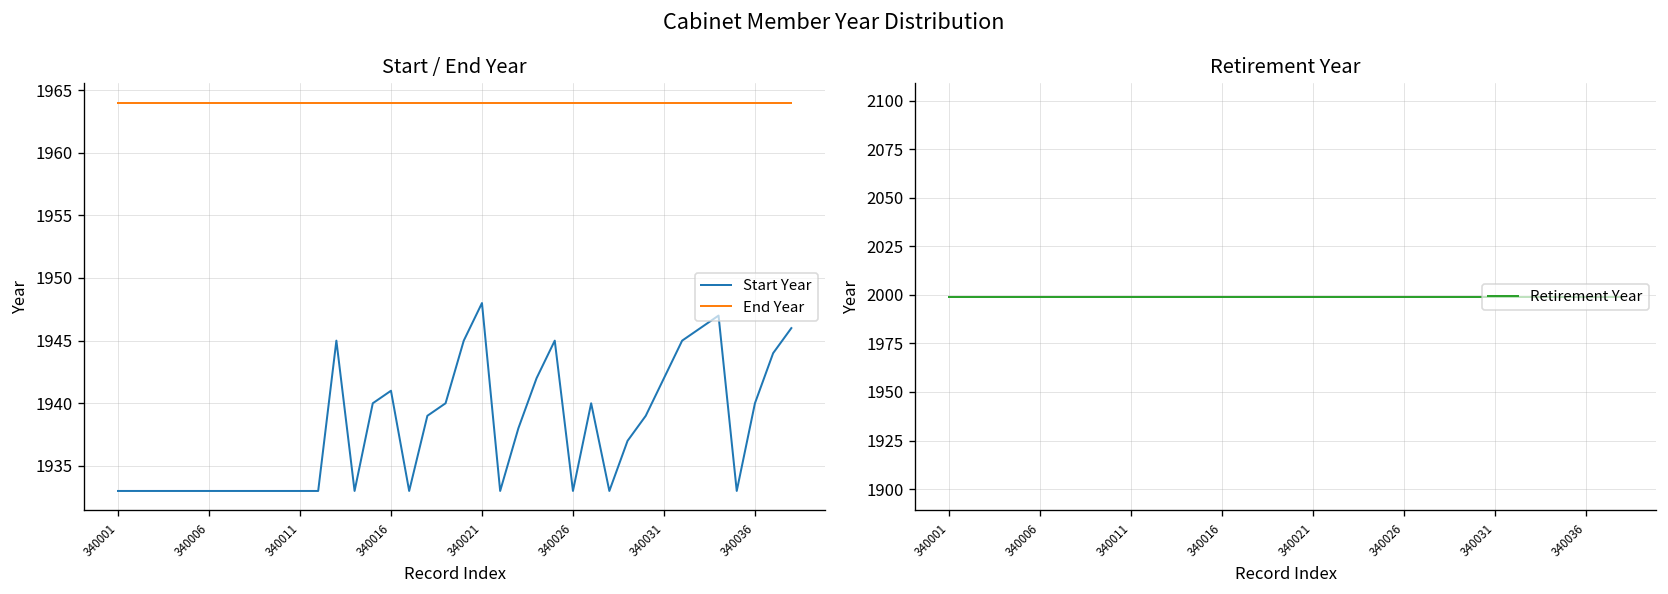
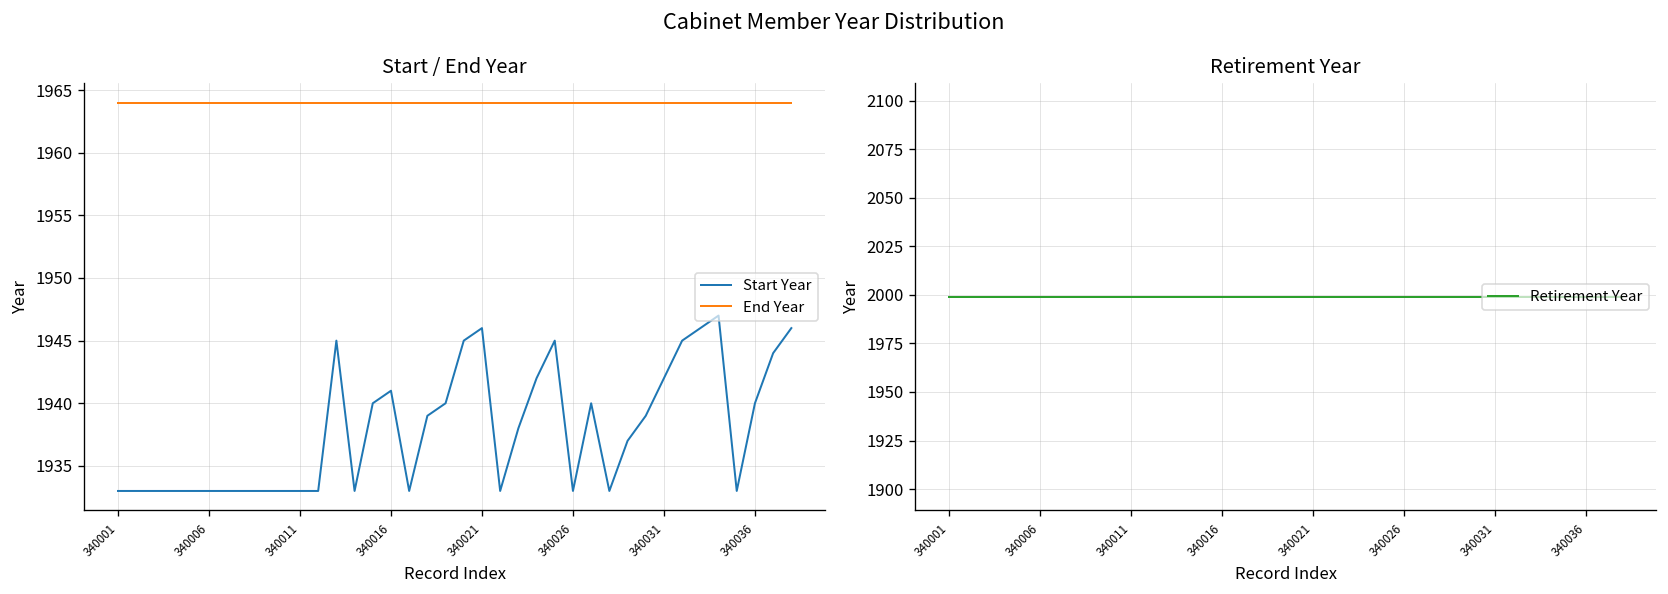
Start / End Year, Start Year, 340021: 1948 -> 1946
